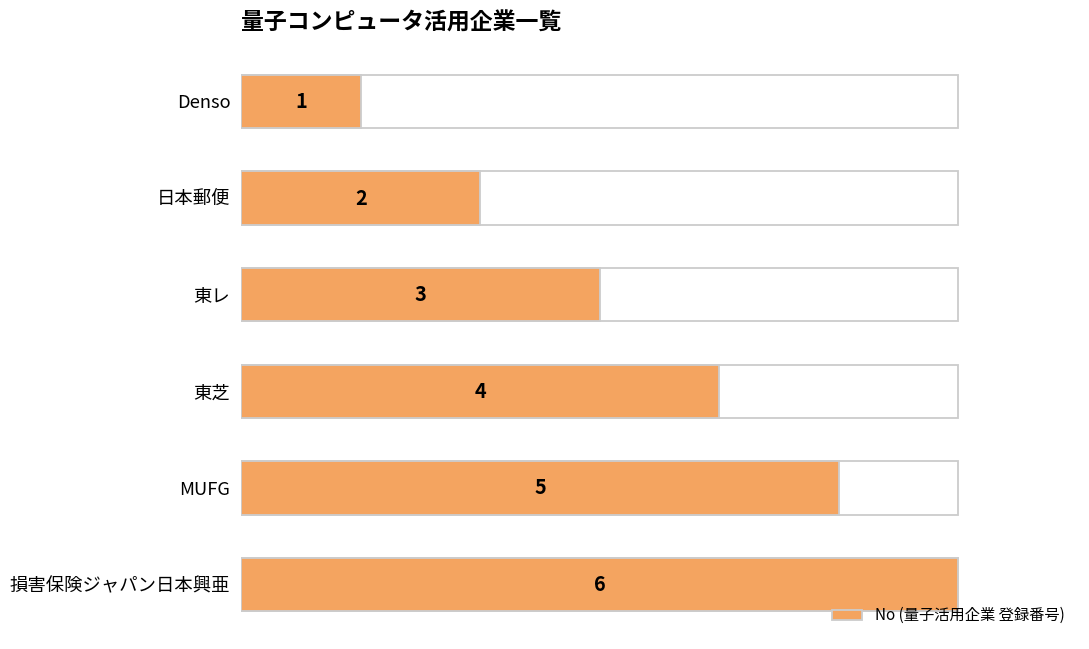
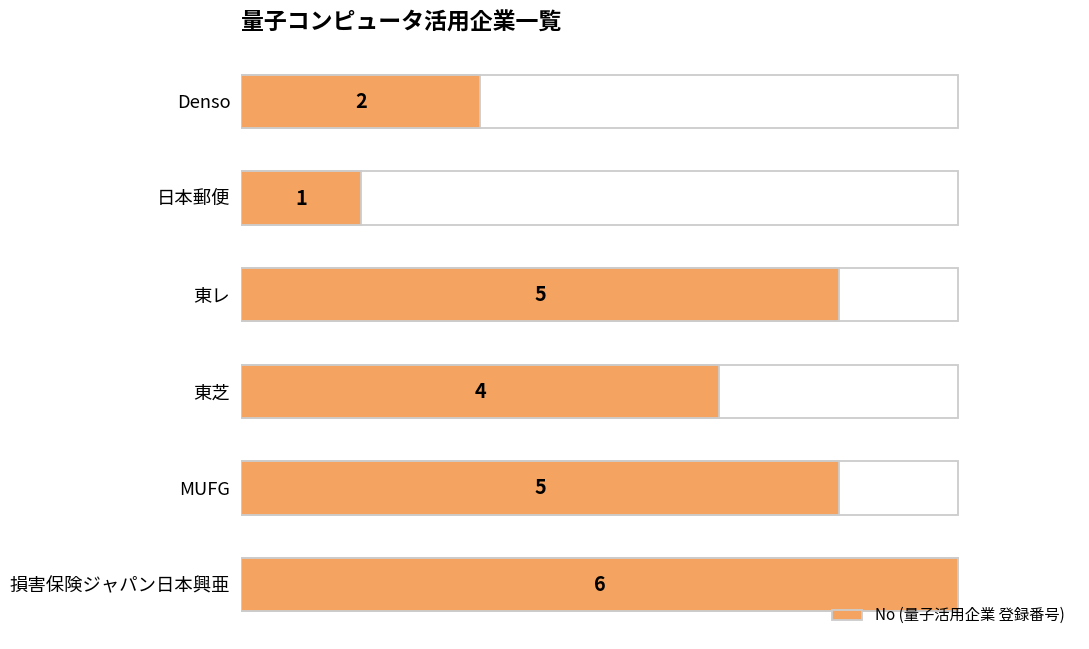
No (量子活用企業 登録番号), Denso: 1 -> 2
No (量子活用企業 登録番号), 日本郵便: 2 -> 1
No (量子活用企業 登録番号), 東レ: 3 -> 5
